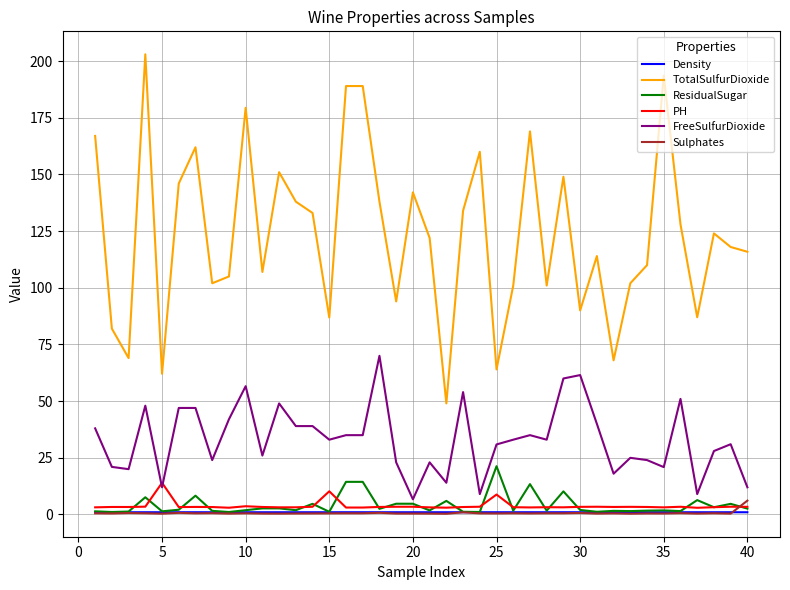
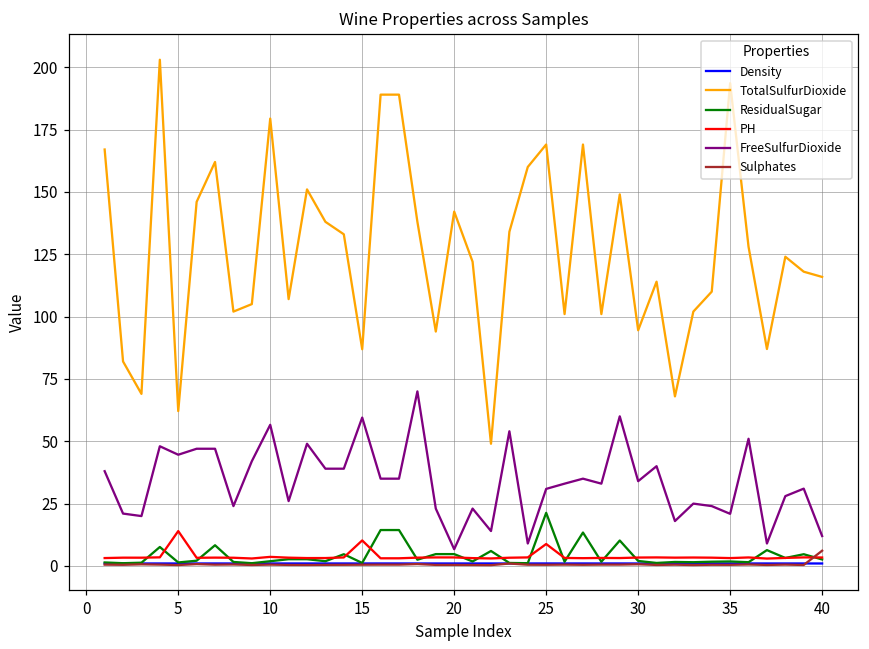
FreeSulfurDioxide, 5: 12 -> 45
FreeSulfurDioxide, 15: 33 -> 60
TotalSulfurDioxide, 25: 64 -> 169
TotalSulfurDioxide, 30: 90 -> 95
FreeSulfurDioxide, 30: 62 -> 34
